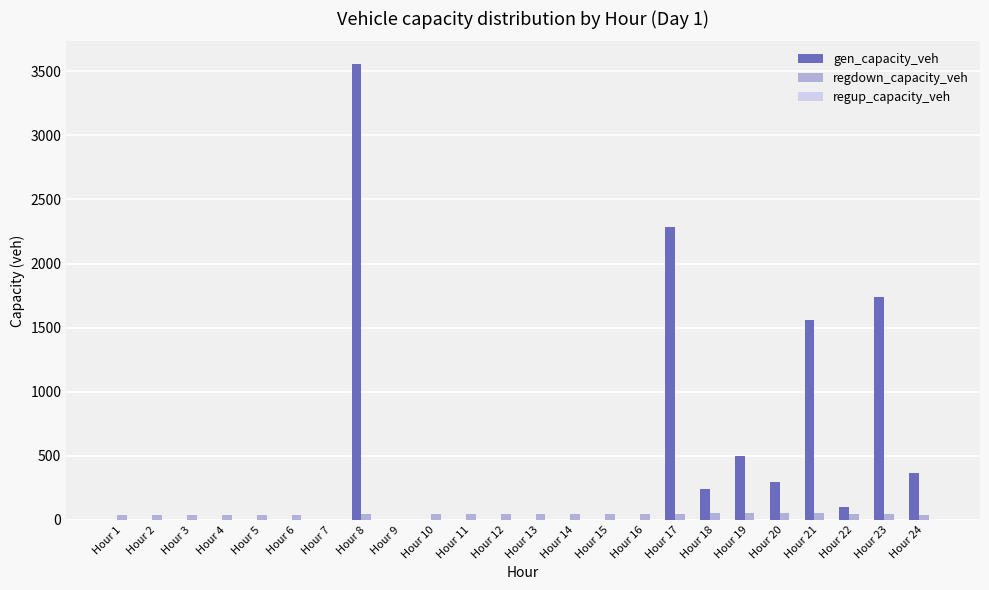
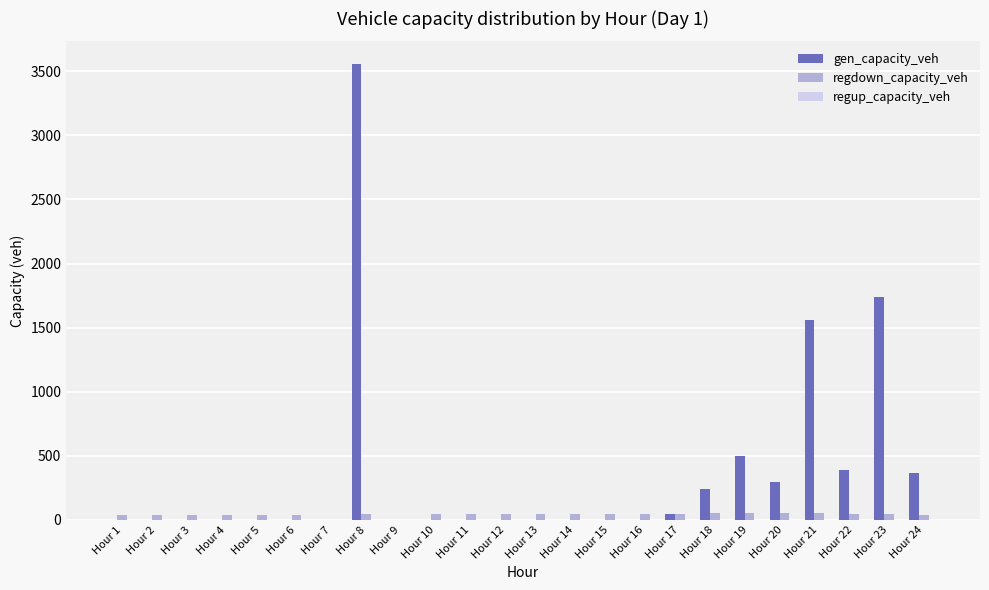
gen_capacity_veh, Hour 17: 2280 -> 50
gen_capacity_veh, Hour 22: 100 -> 390
